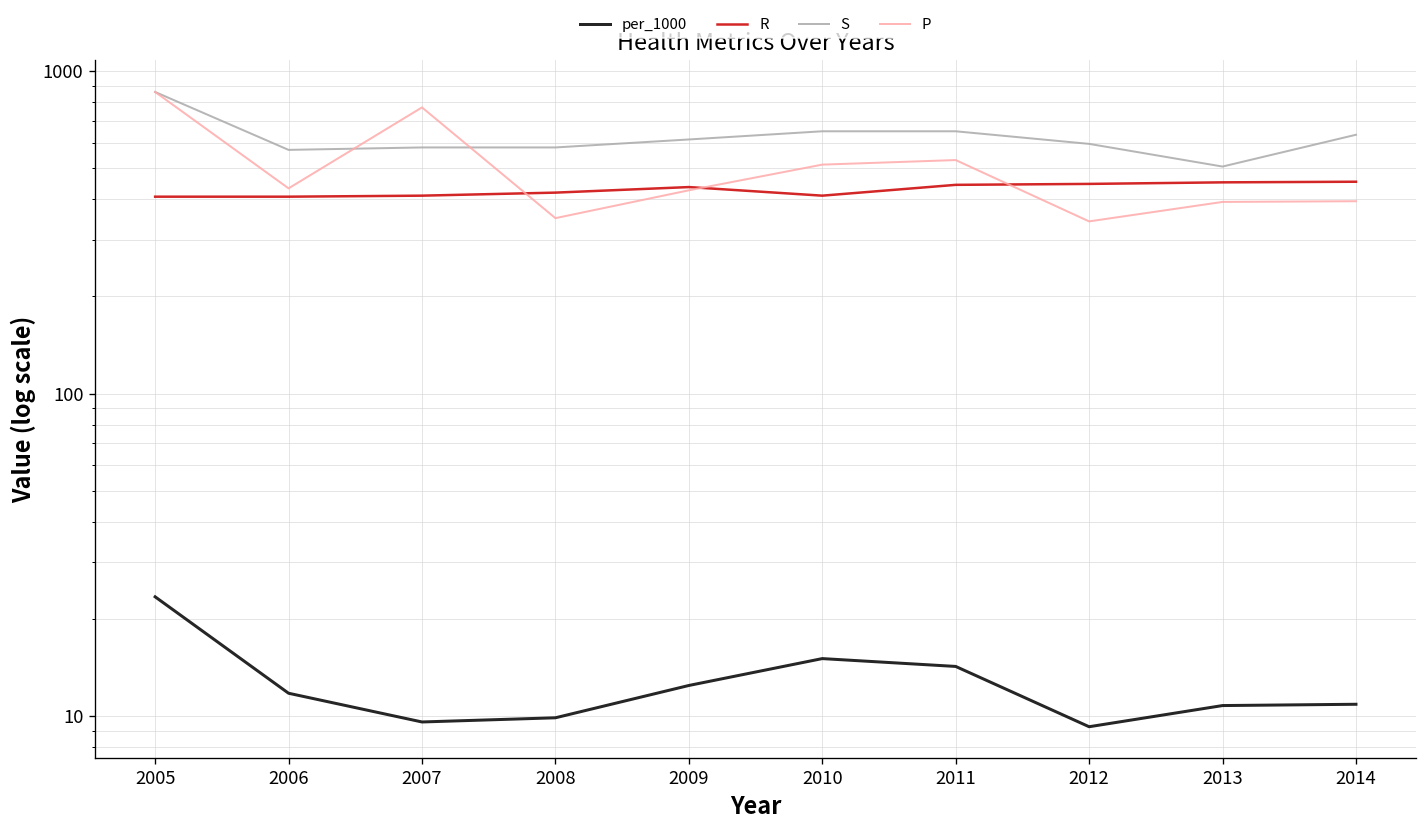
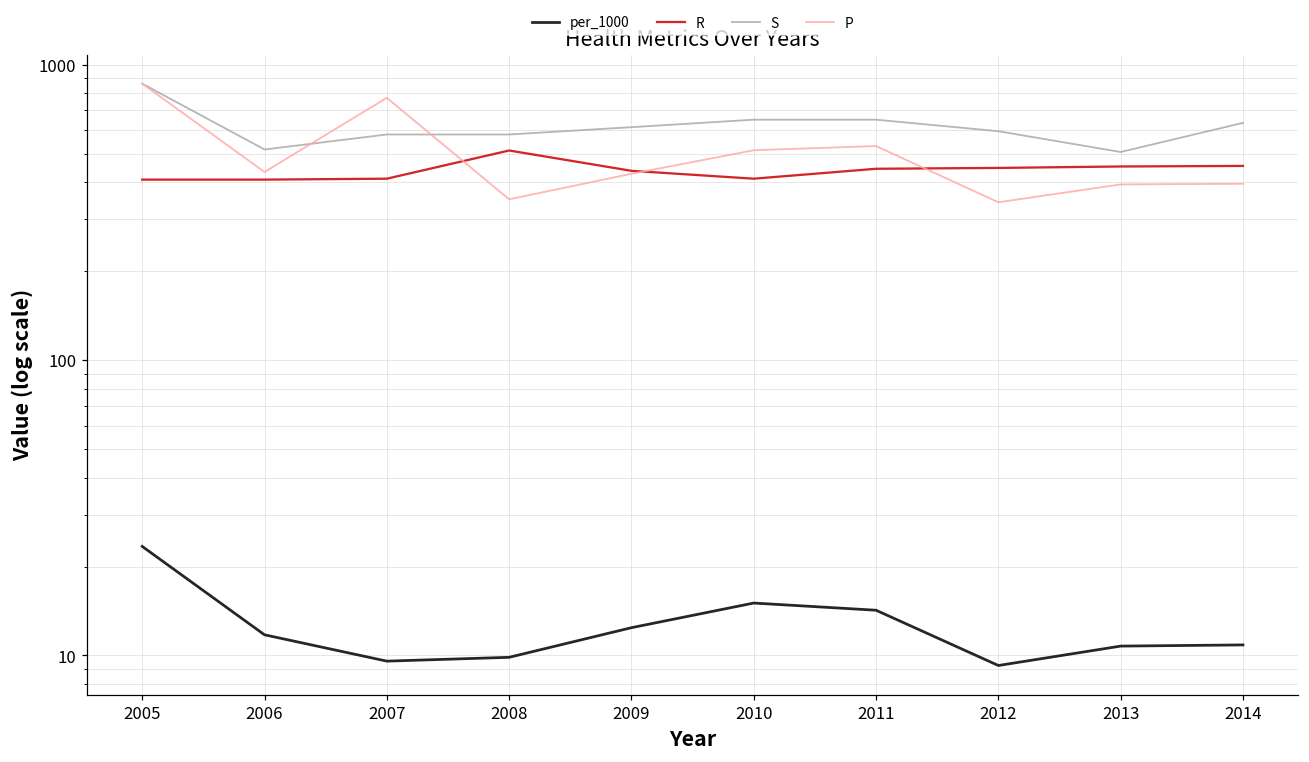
S, 2006: 570 -> 520
R, 2008: 420 -> 510
